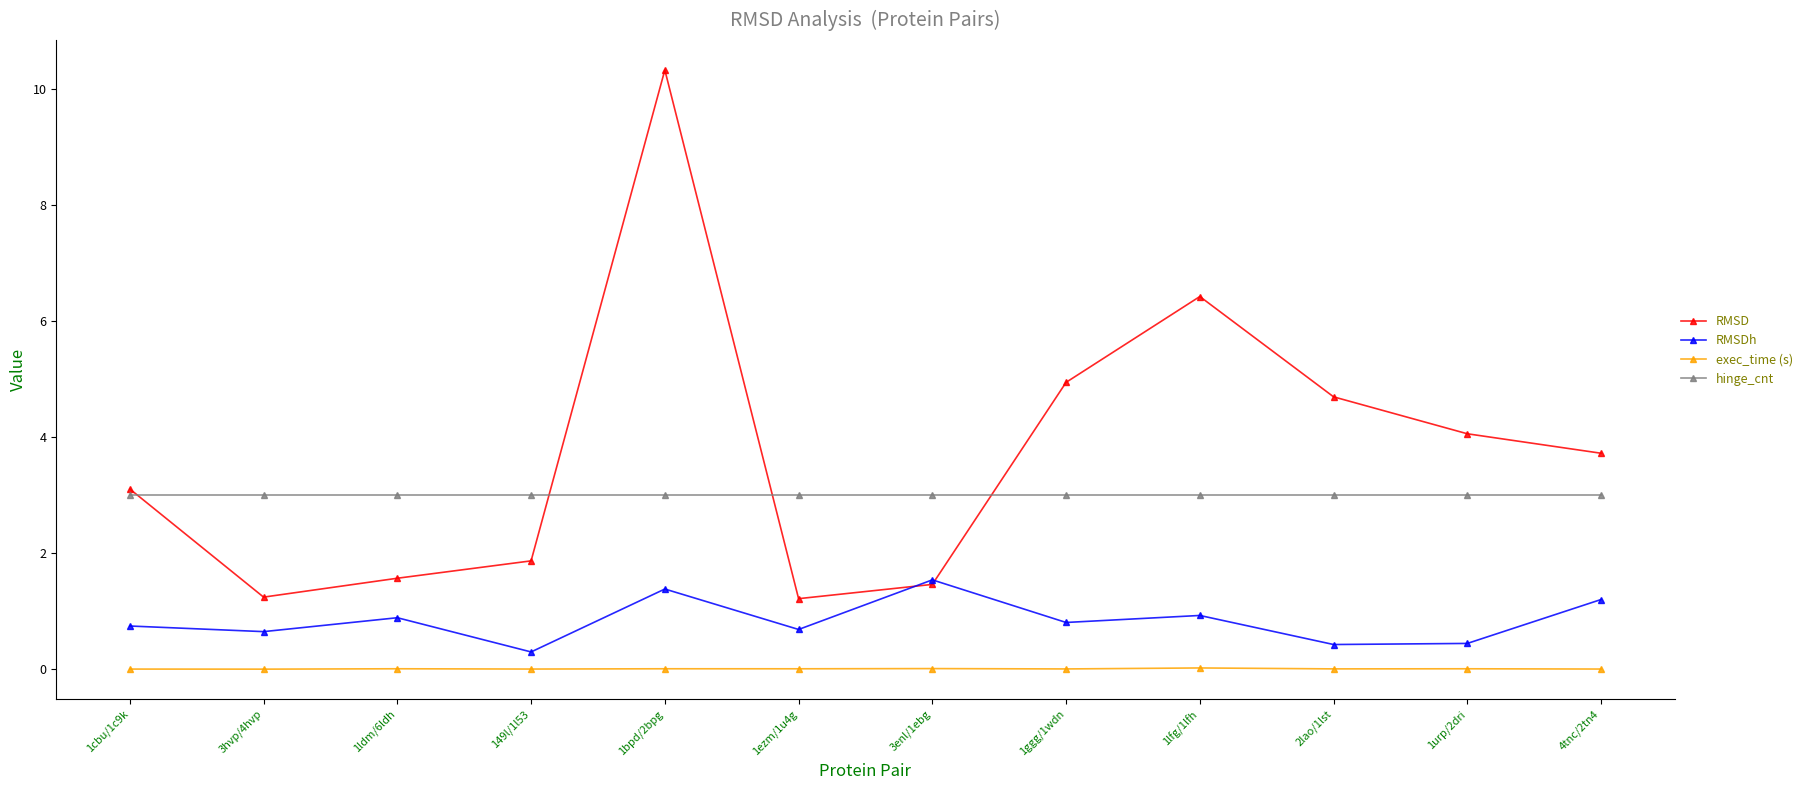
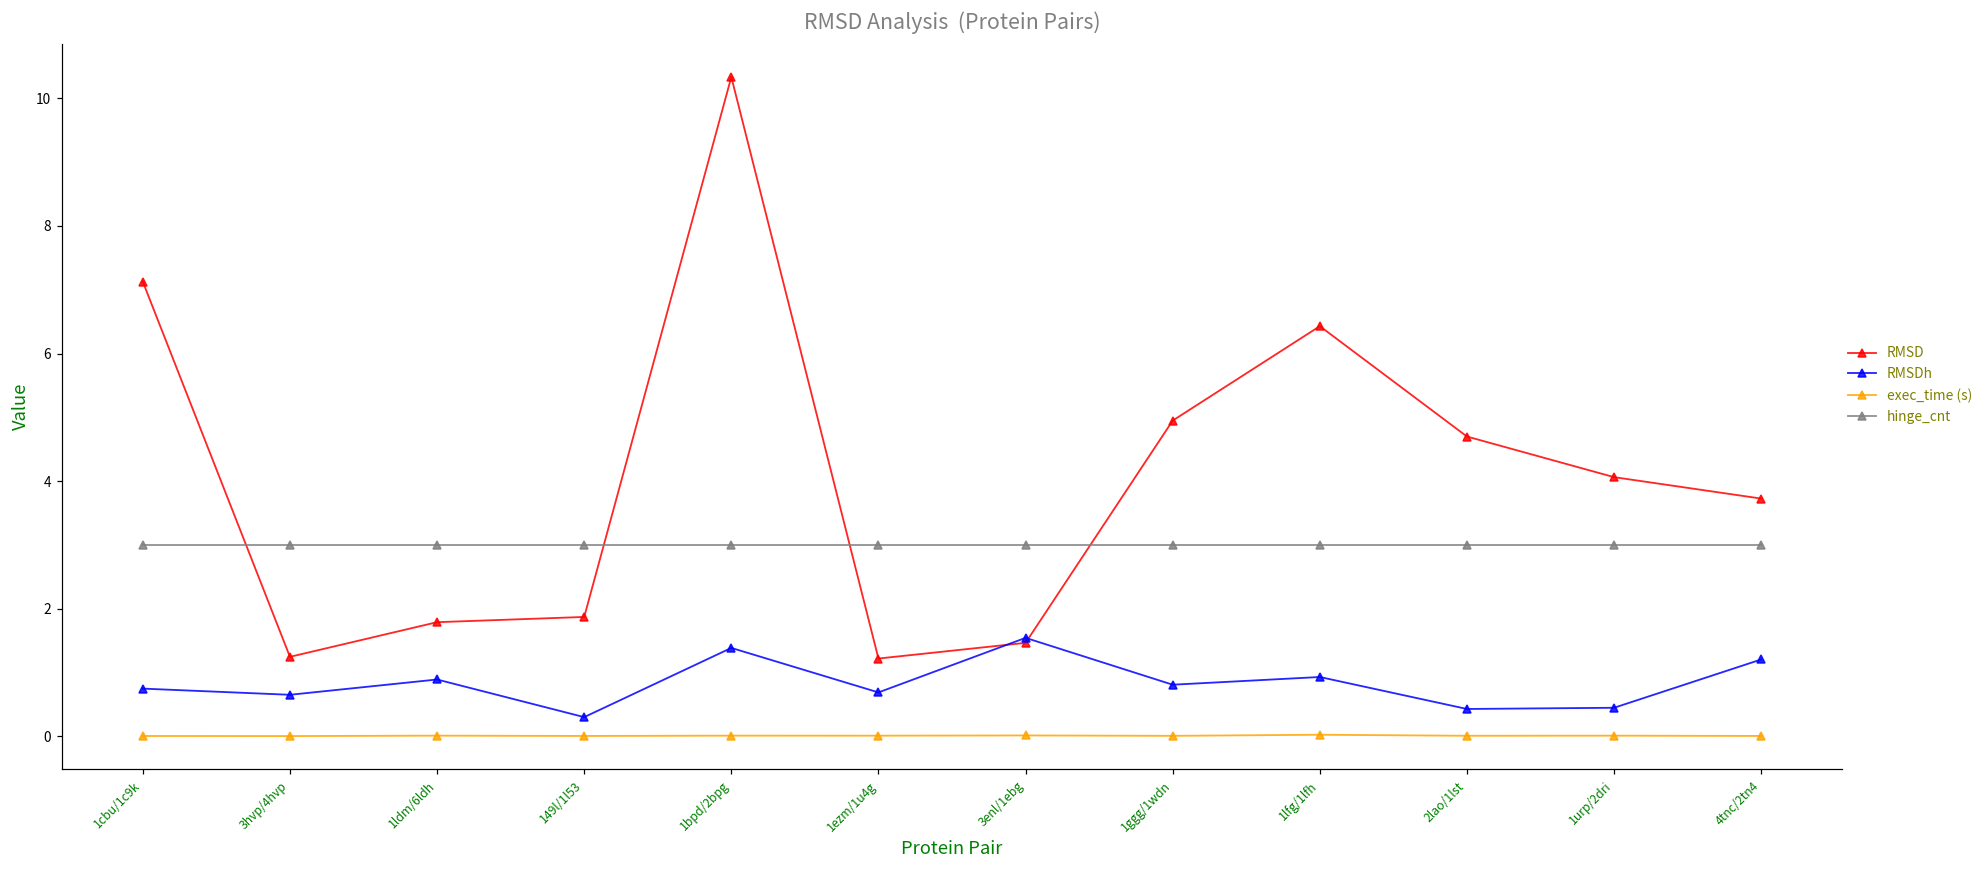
RMSD, 1cbu/1c9k: 3.1 -> 7.1
RMSD, 1ldm/6ldh: 1.6 -> 1.8
